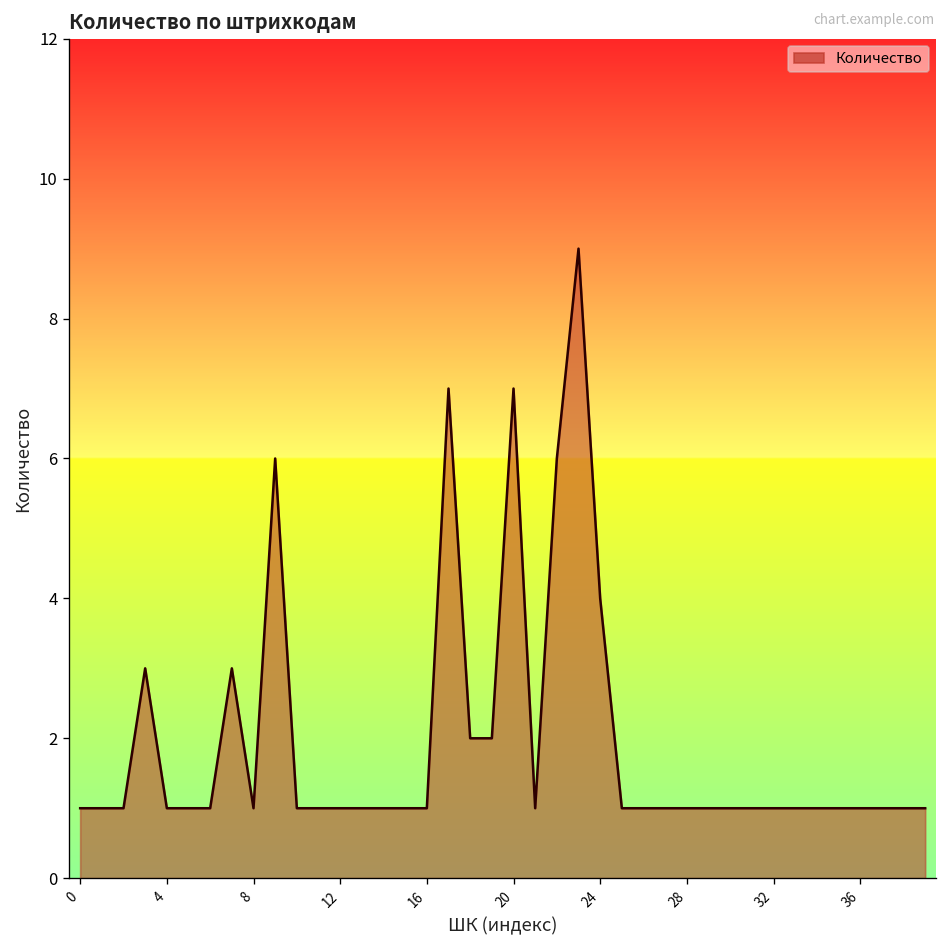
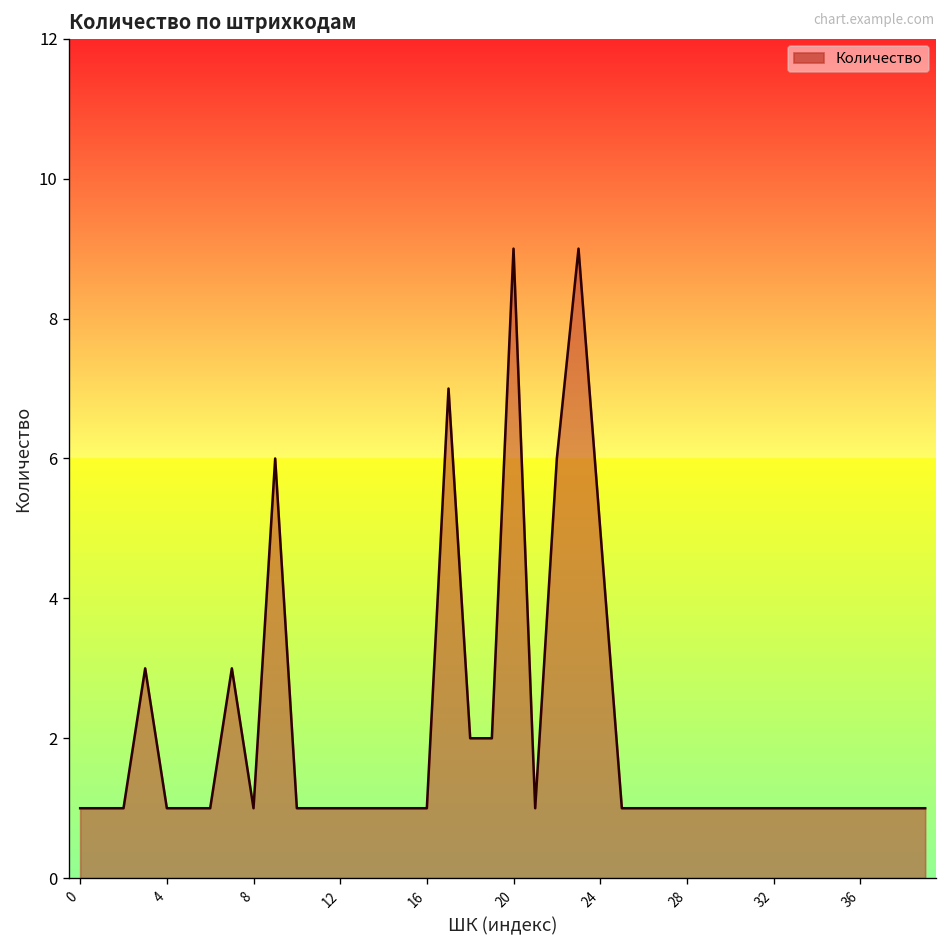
20: 7 -> 9
24: 4 -> 5
